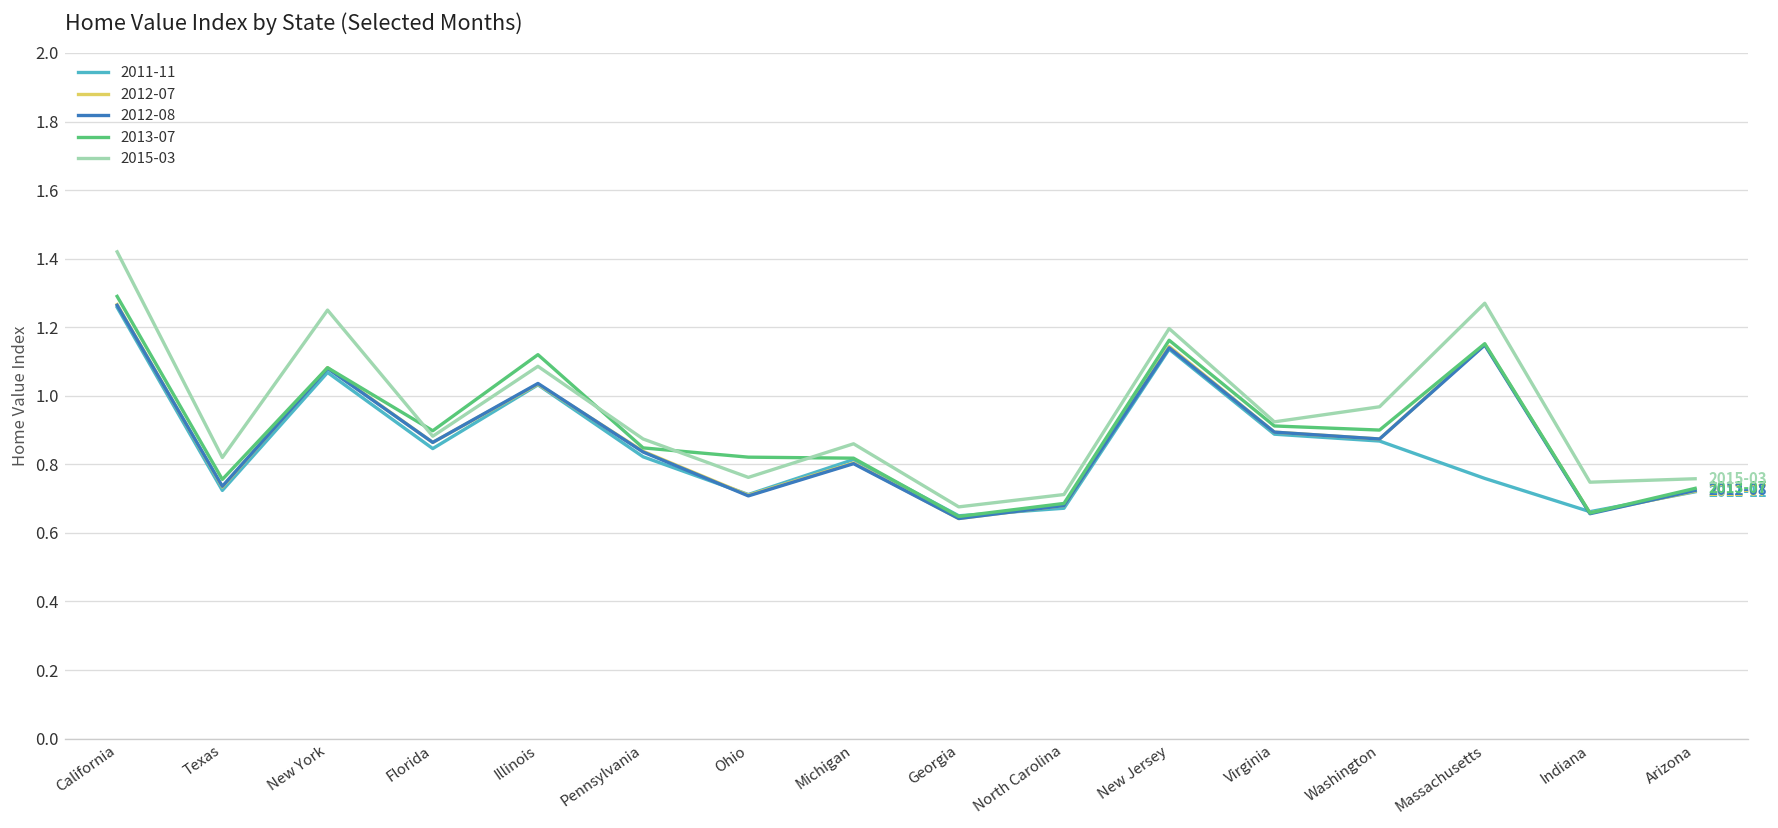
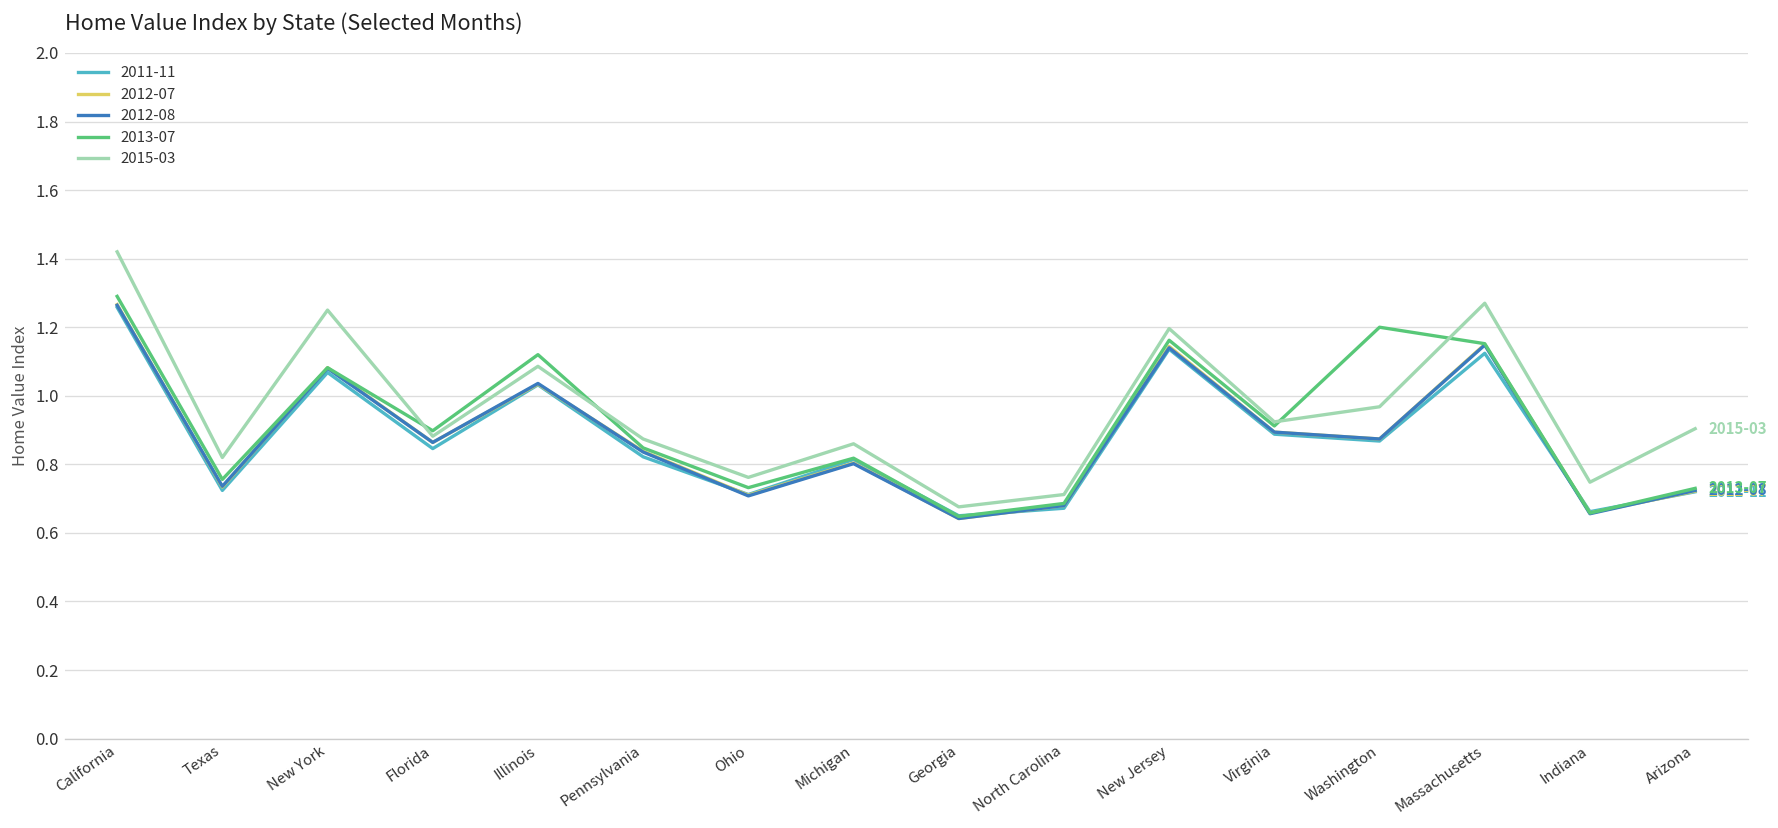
2013-07, Ohio: 0.82 -> 0.73
2013-07, Washington: 0.9 -> 1.2
2011-11, Massachusetts: 0.76 -> 1.12
2015-03, Arizona: 0.76 -> 0.90
